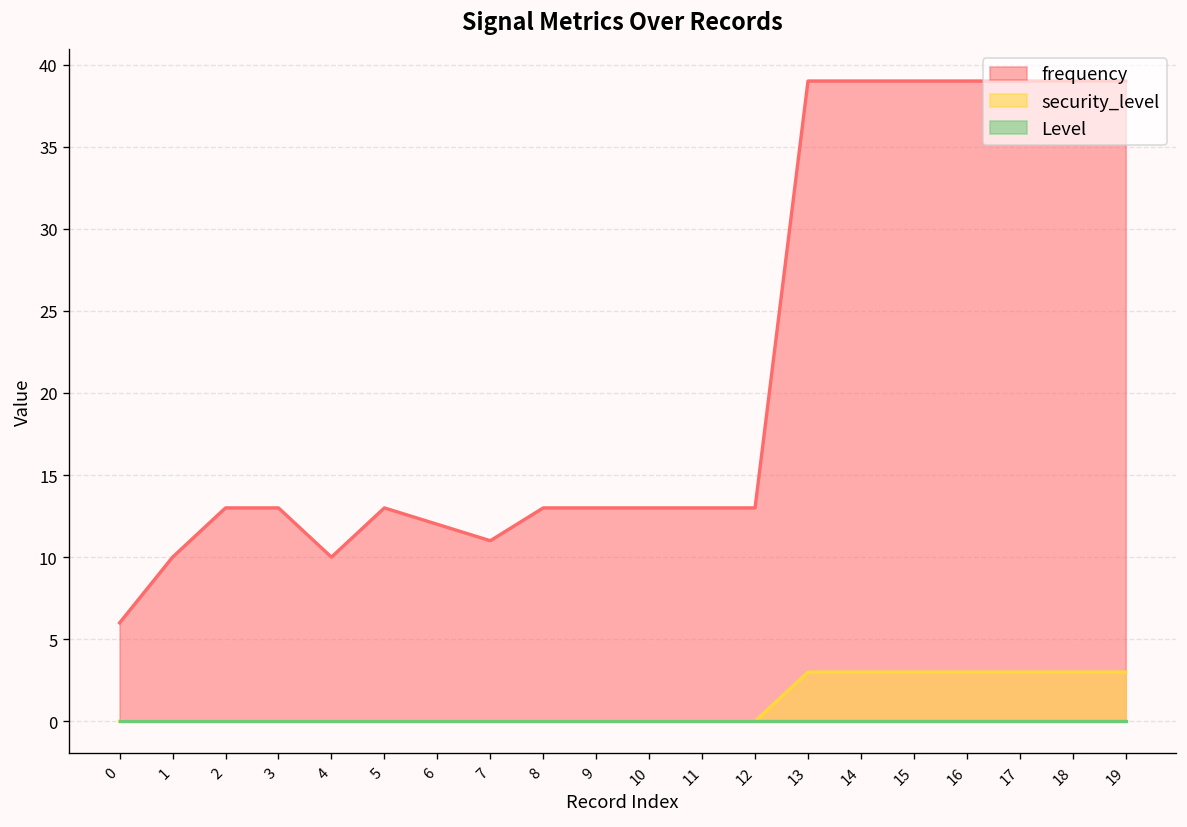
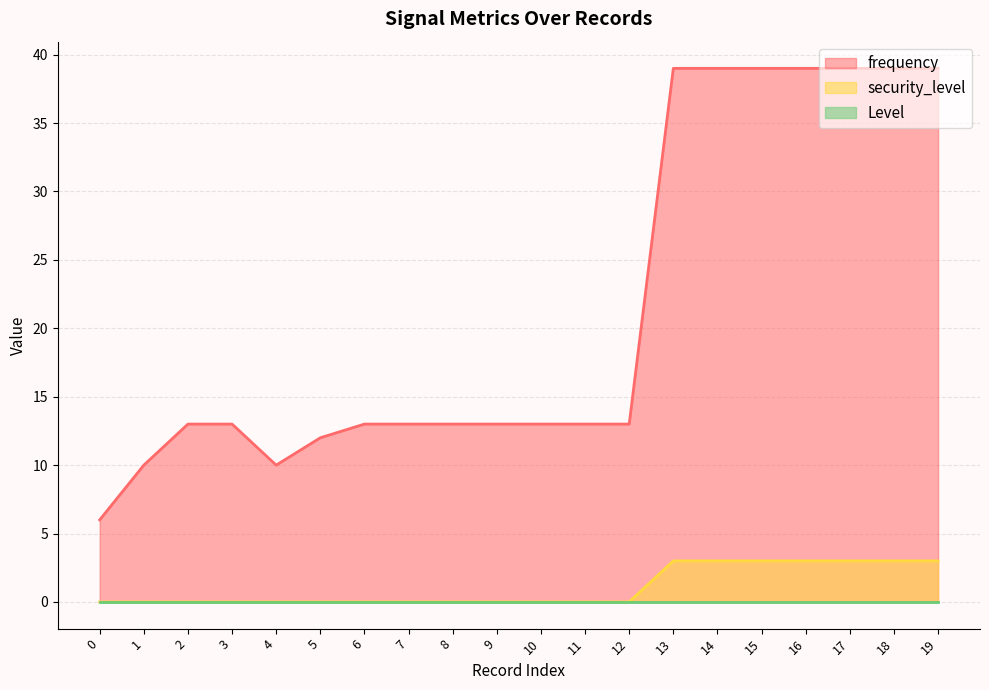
frequency, 5: 13 -> 12
frequency, 6: 12 -> 13
frequency, 7: 11 -> 13
